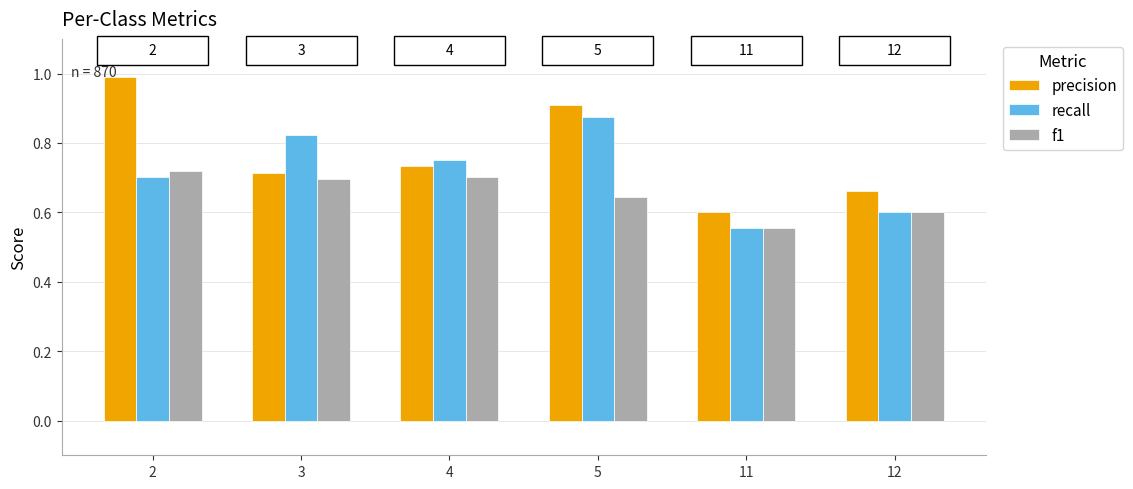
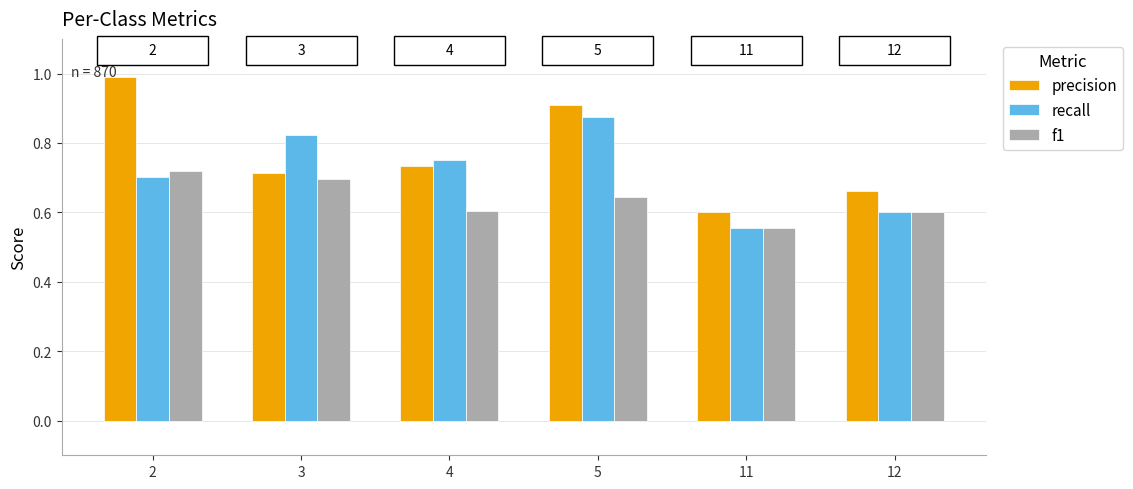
f1, 4: 0.70 -> 0.60
